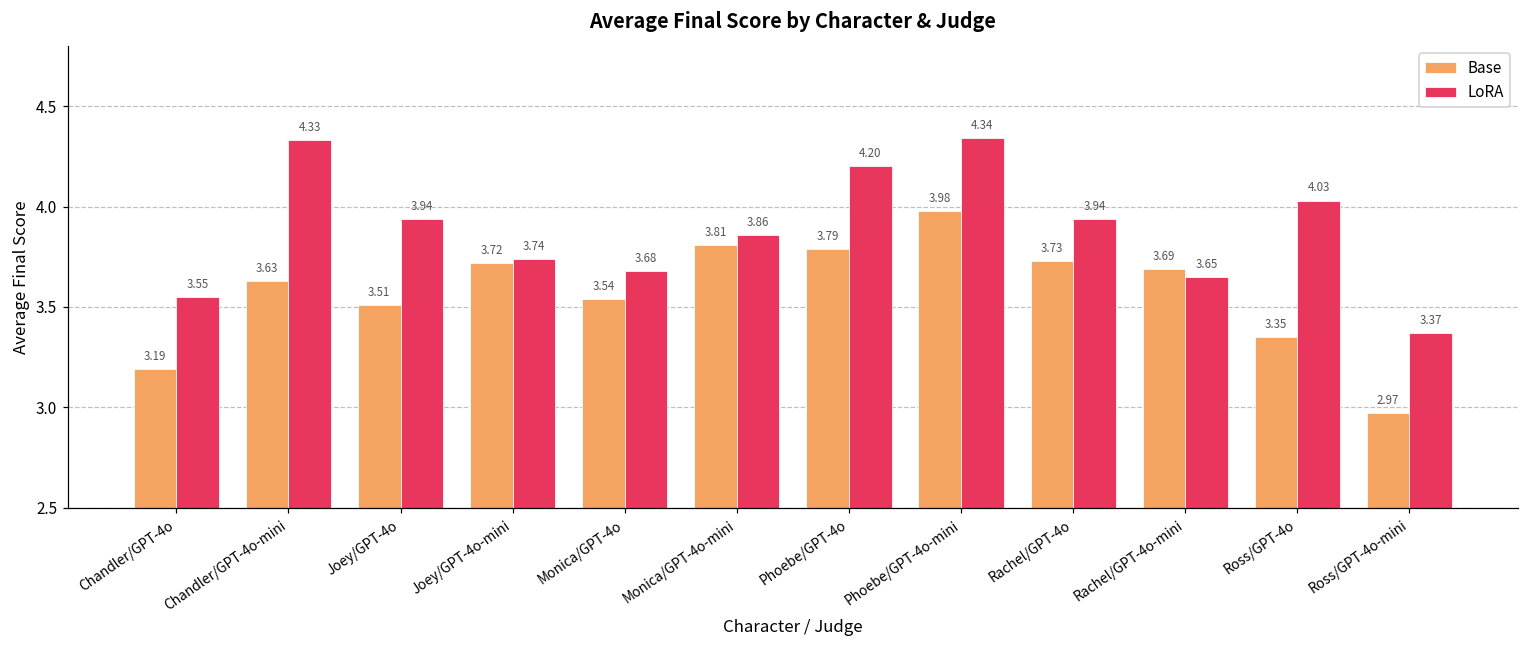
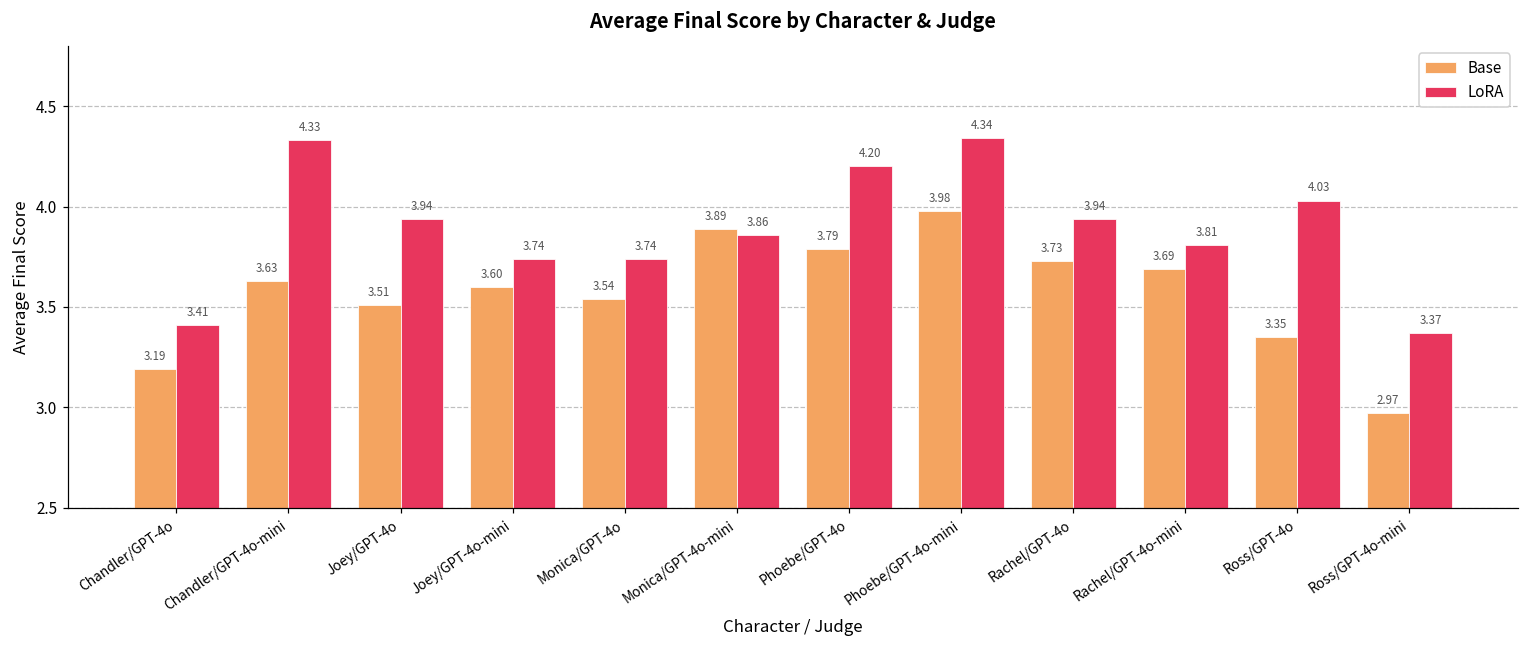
LoRA, Chandler/GPT-4o: 3.55 -> 3.41
Base, Joey/GPT-4o-mini: 3.72 -> 3.60
LoRA, Monica/GPT-4o: 3.68 -> 3.74
Base, Monica/GPT-4o-mini: 3.81 -> 3.89
LoRA, Rachel/GPT-4o-mini: 3.65 -> 3.81
